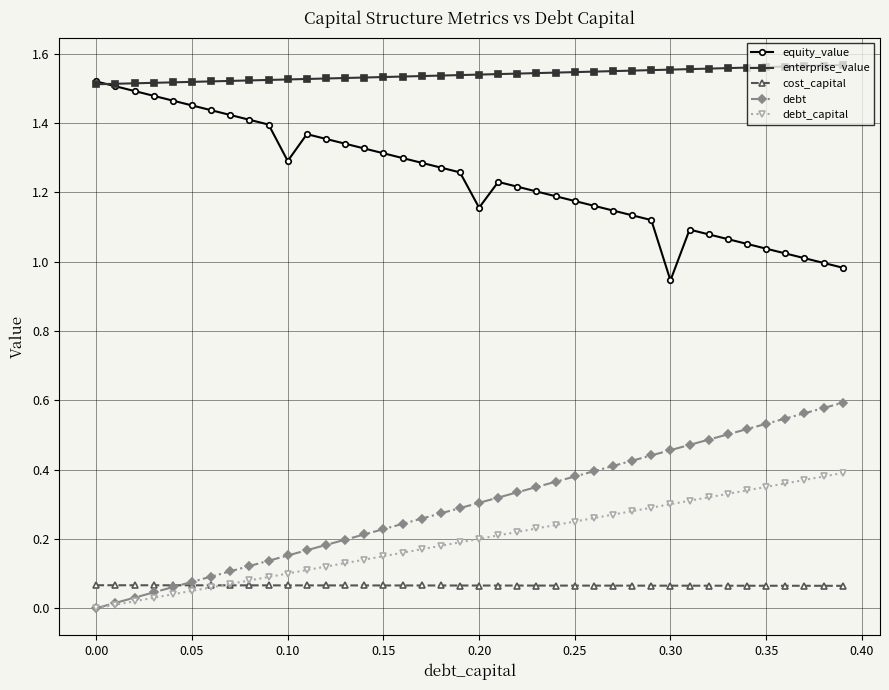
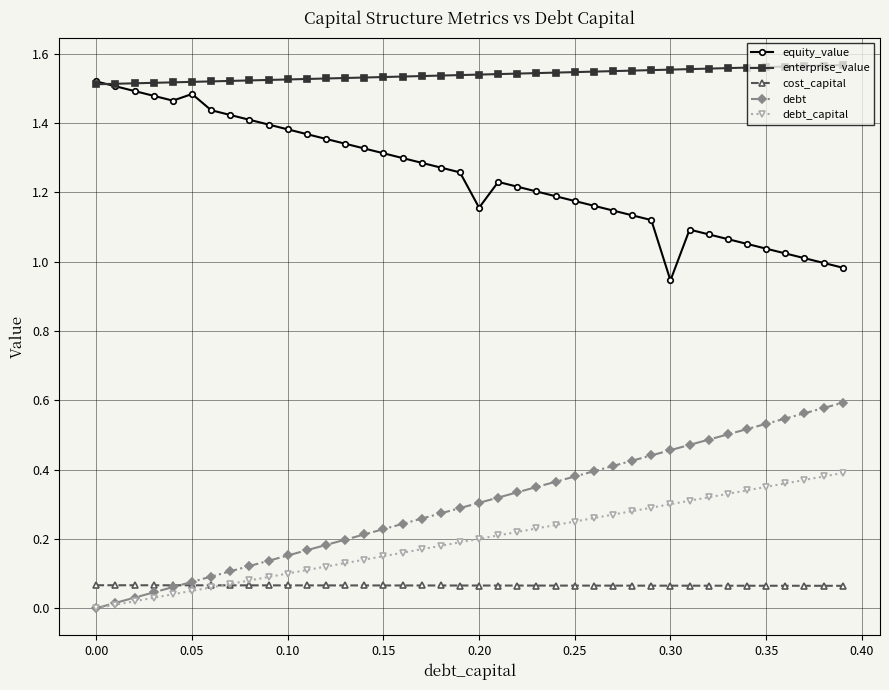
equity_value, 0.05: 1.45 -> 1.48
equity_value, 0.10: 1.29 -> 1.38
